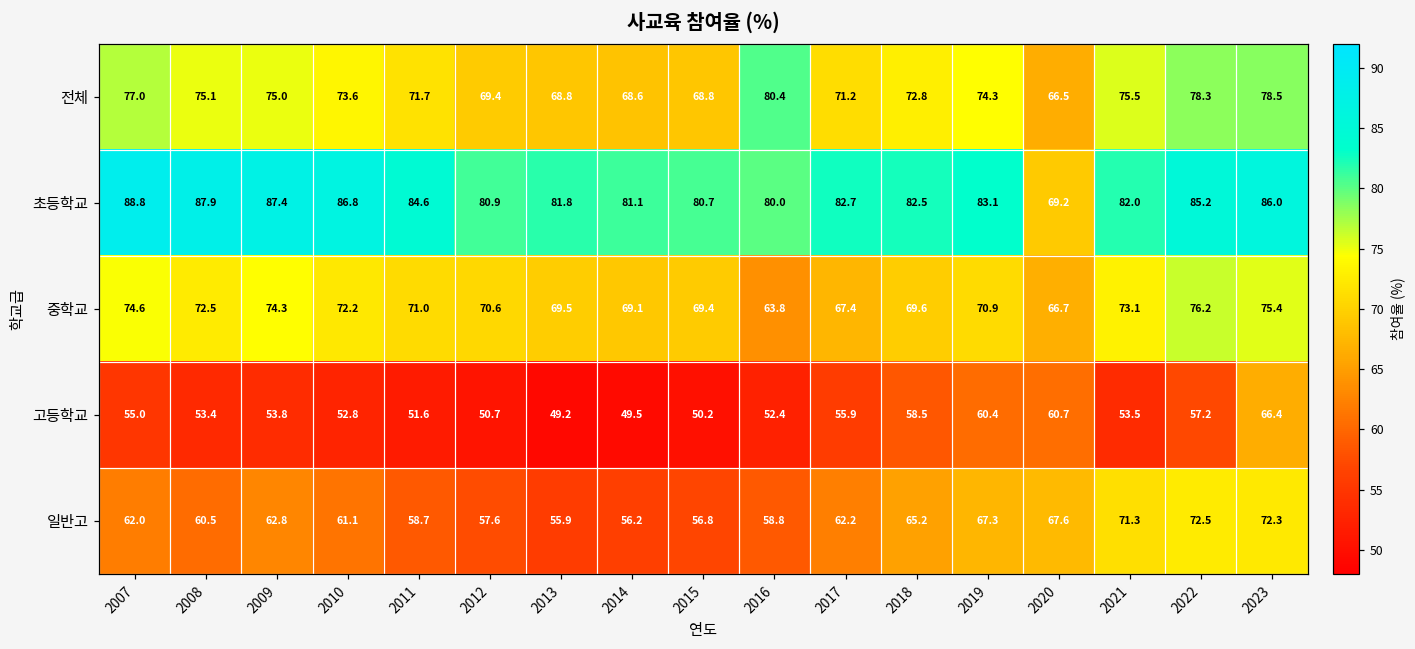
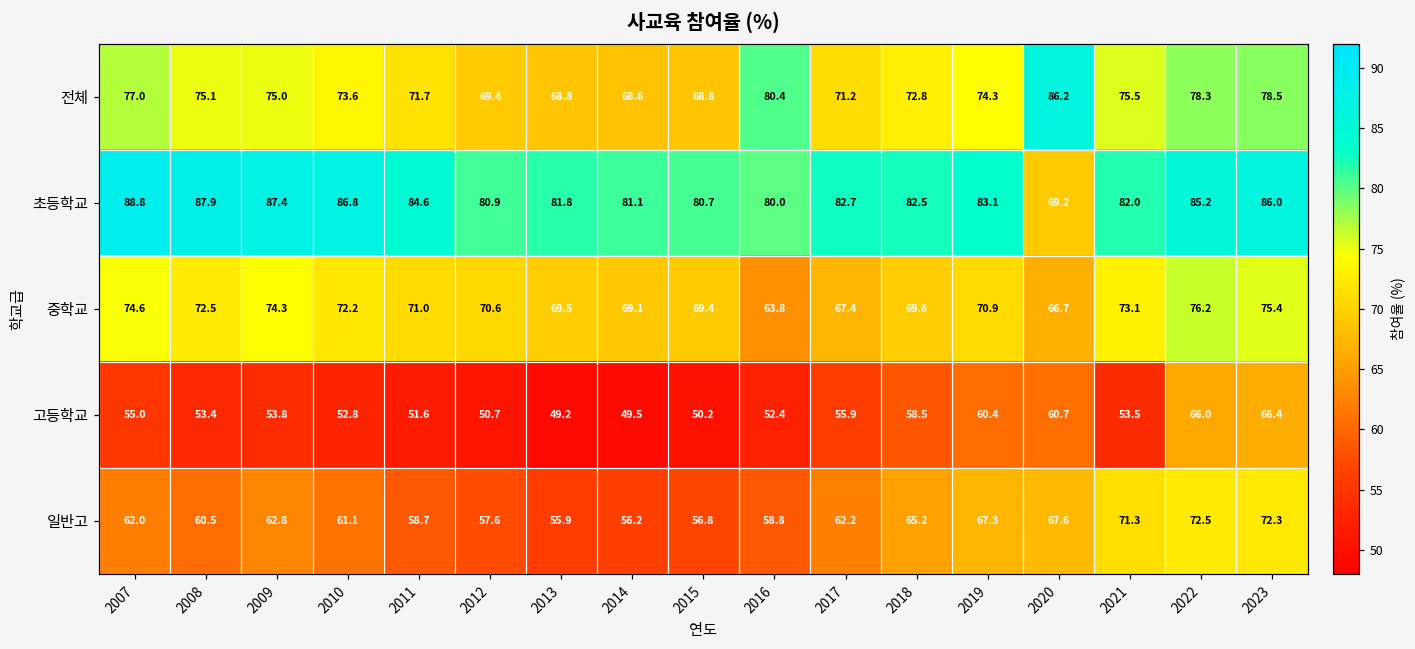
전체, 2020: 66.5 -> 86.2
고등학교, 2022: 57.2 -> 66.0
